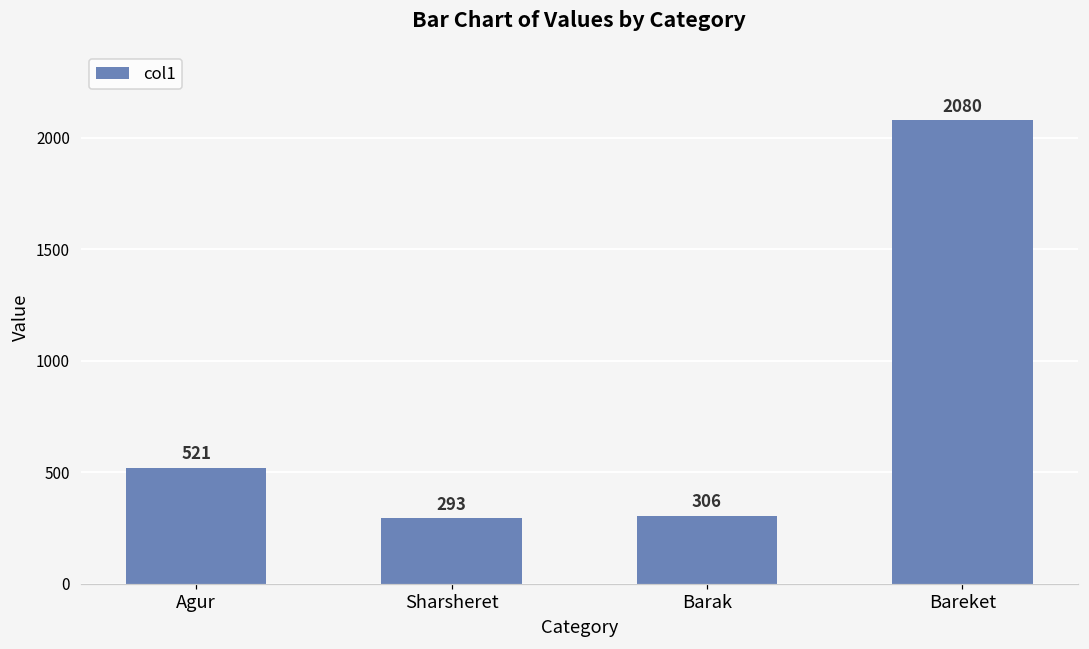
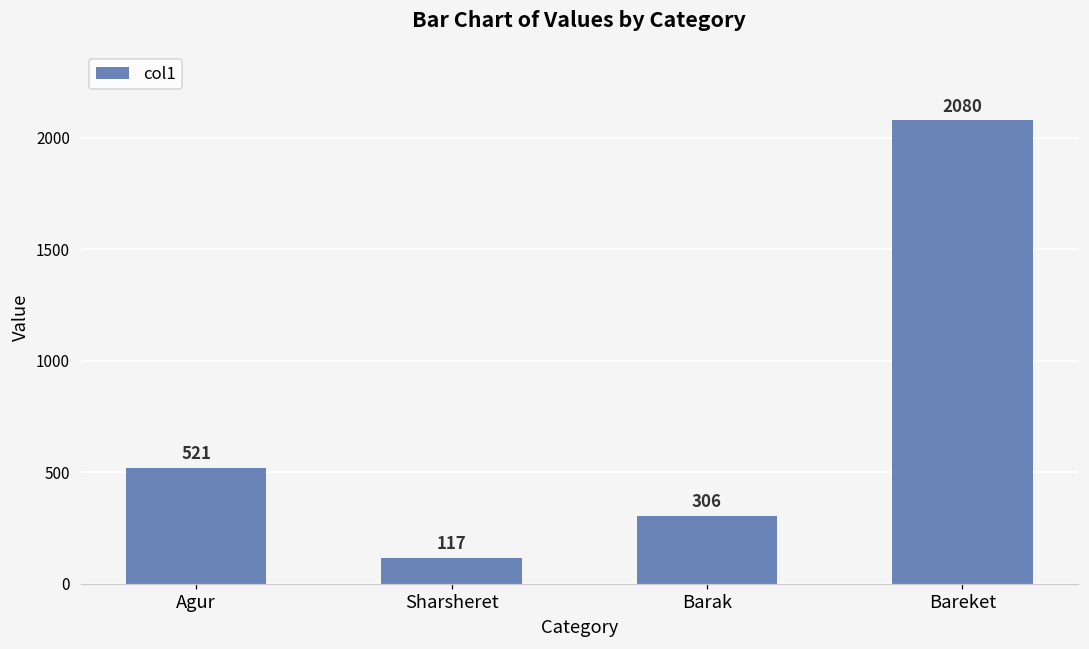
Sharsheret: 293 -> 117
